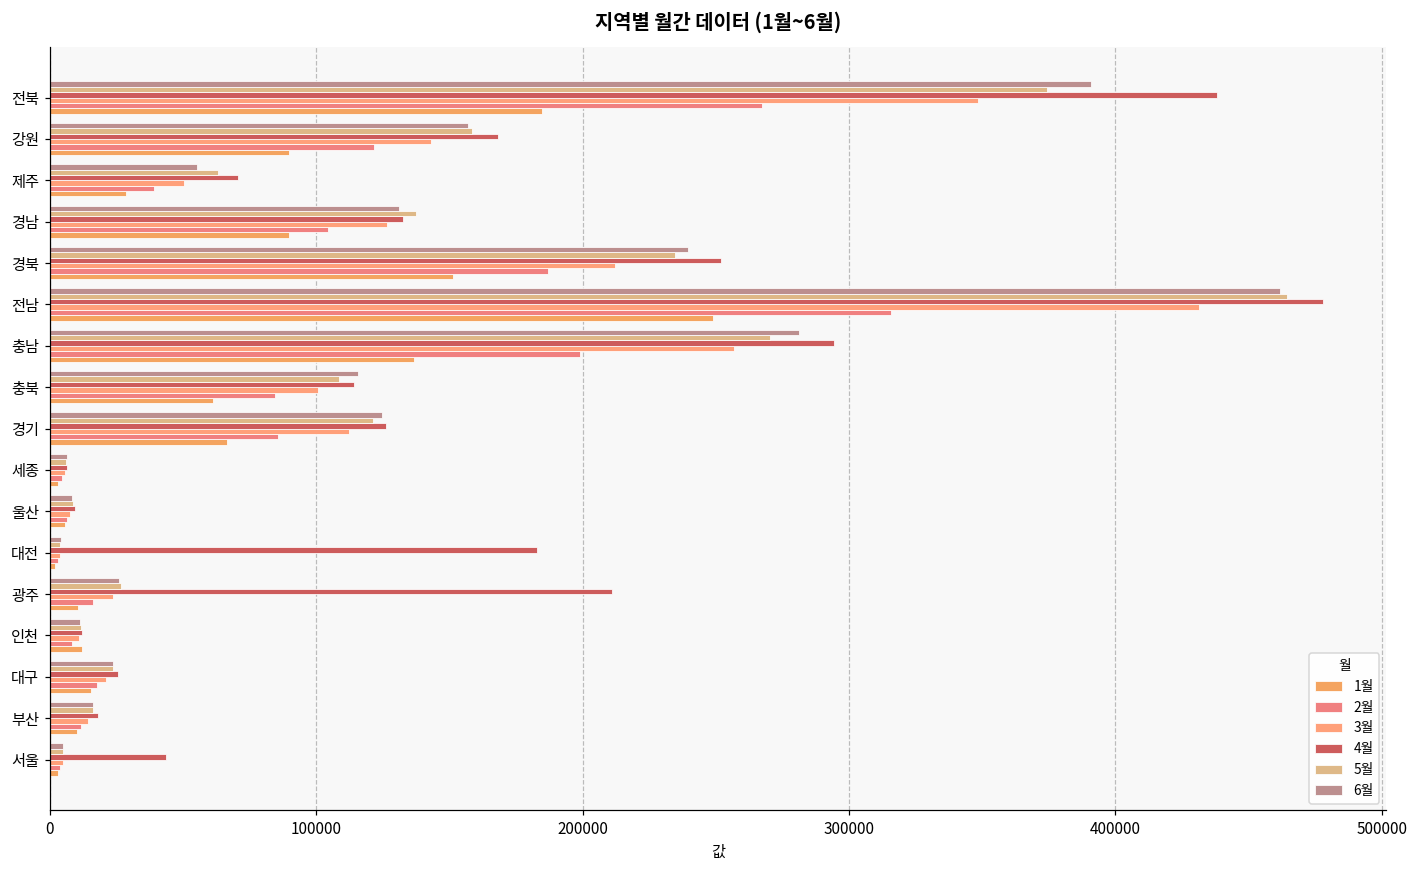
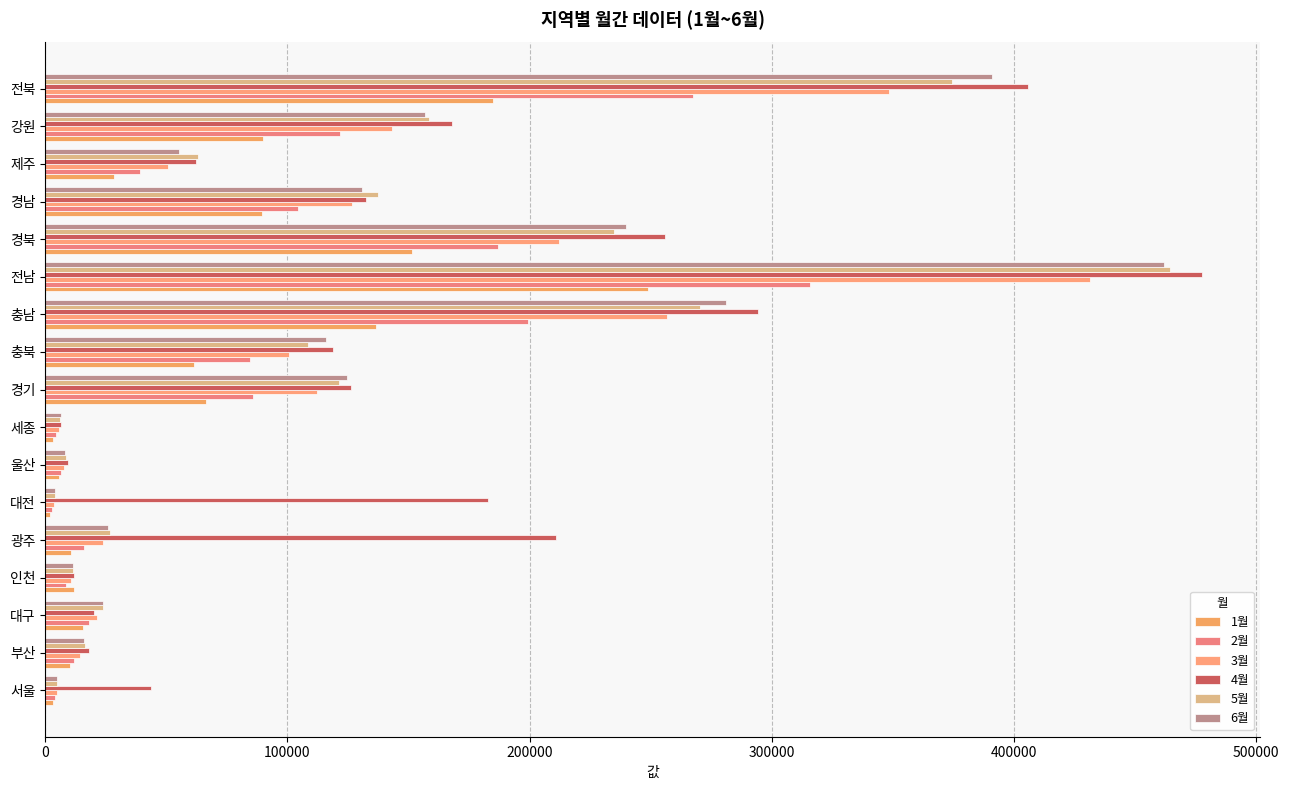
4월, 전북: 438000 -> 406000
4월, 제주: 70000 -> 62000
4월, 경북: 252000 -> 256000
4월, 충북: 114000 -> 119000
4월, 대구: 26000 -> 20000
